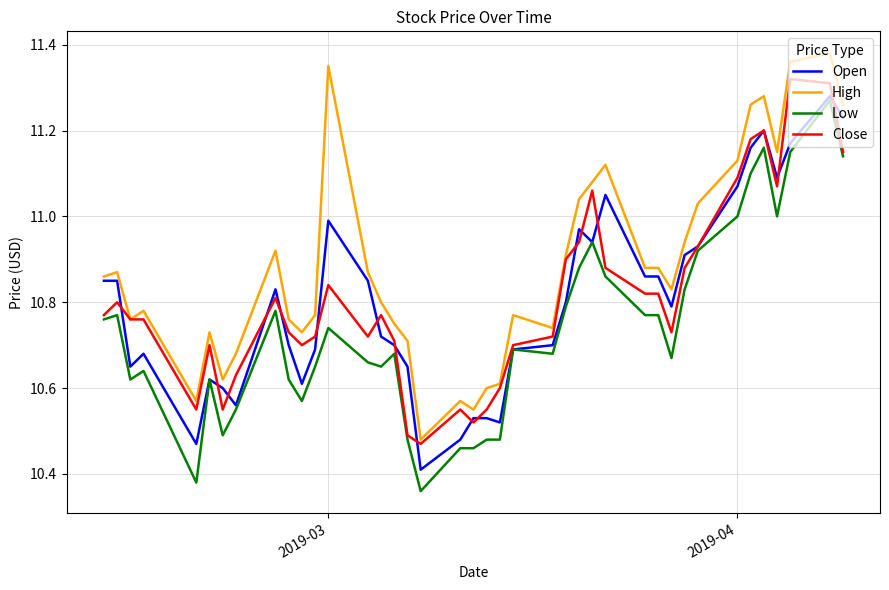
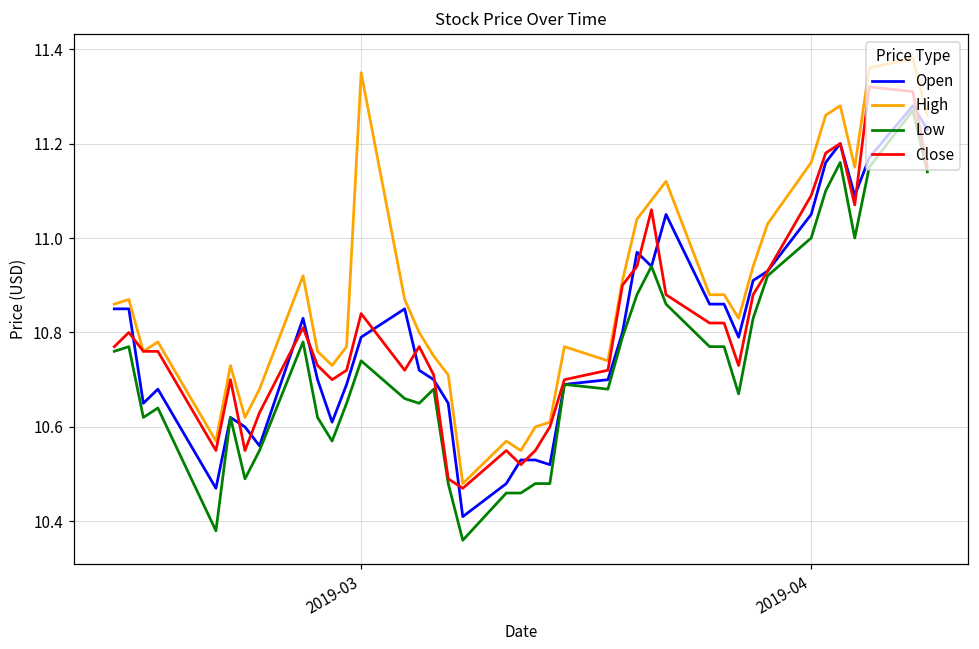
Open, 2019-03: 10.99 -> 10.79
Open, 2019-04: 11.07 -> 11.05
High, 2019-04: 11.13 -> 11.16
